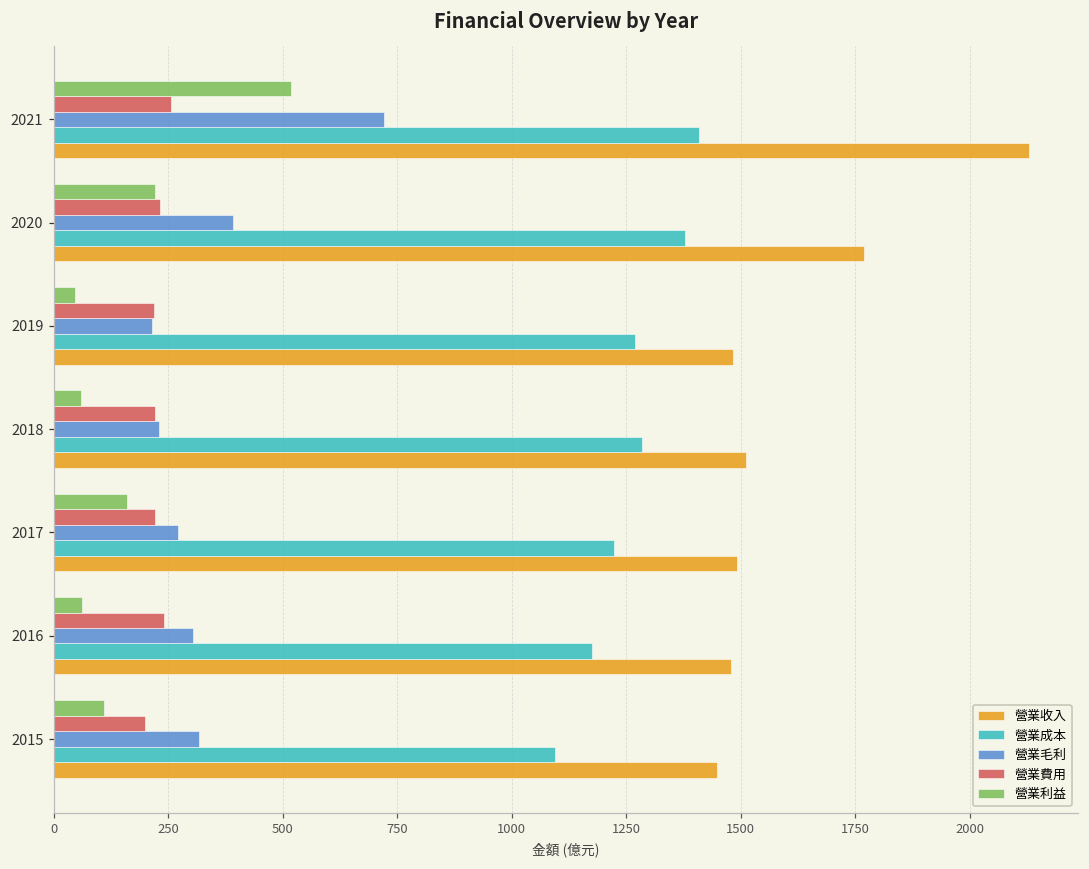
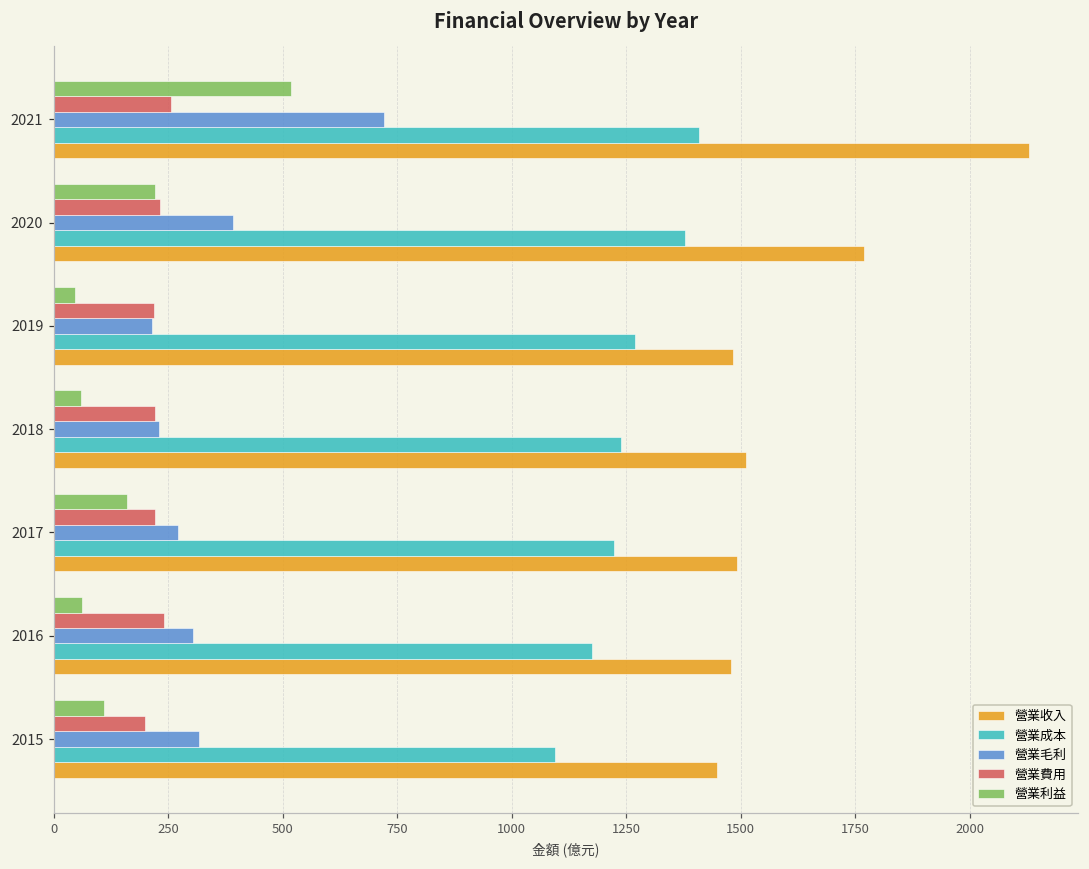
營業成本, 2018: 1280 -> 1240
